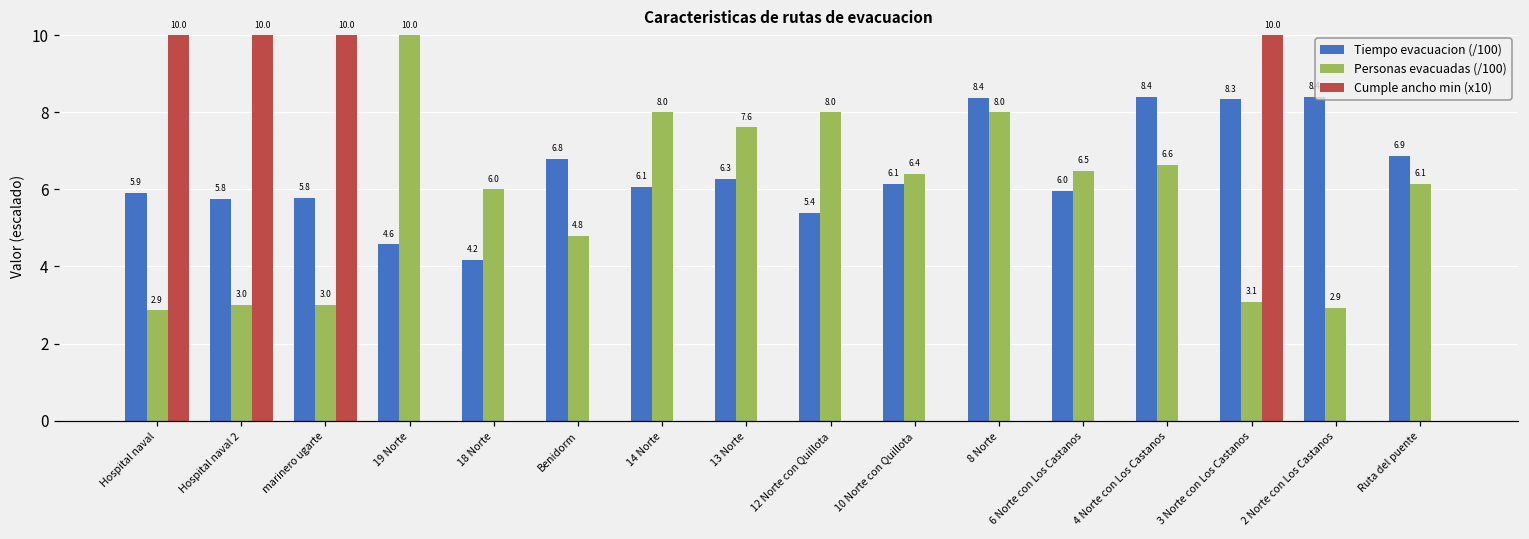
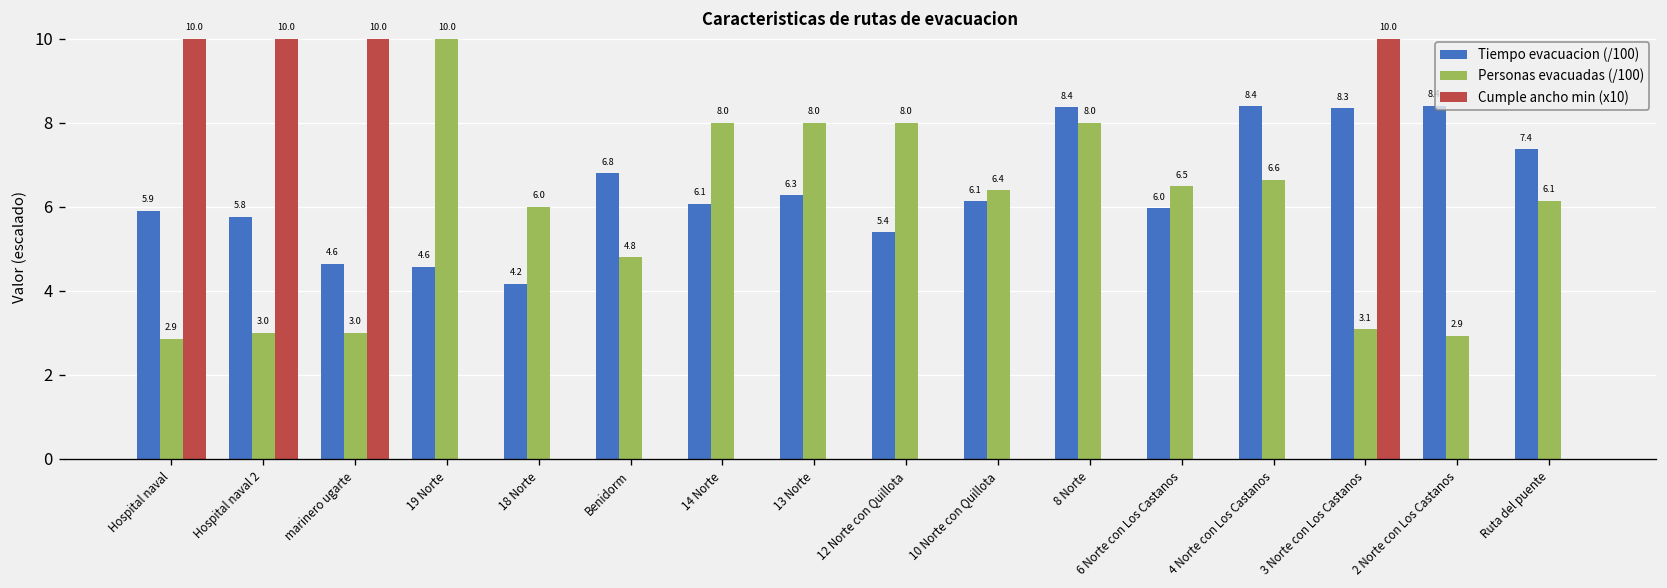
Tiempo evacuacion (/100), marinero ugarte: 5.8 -> 4.6
Personas evacuadas (/100), 13 Norte: 7.6 -> 8.0
Tiempo evacuacion (/100), Ruta del puente: 6.9 -> 7.4
